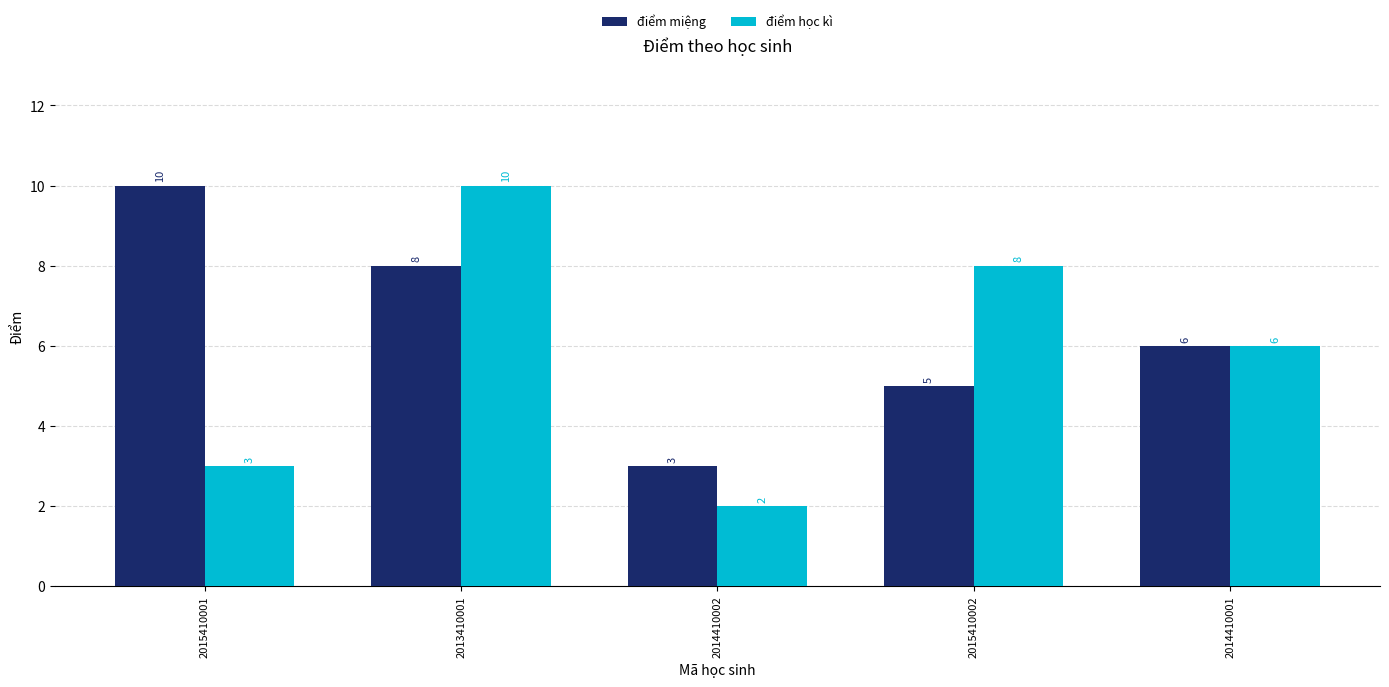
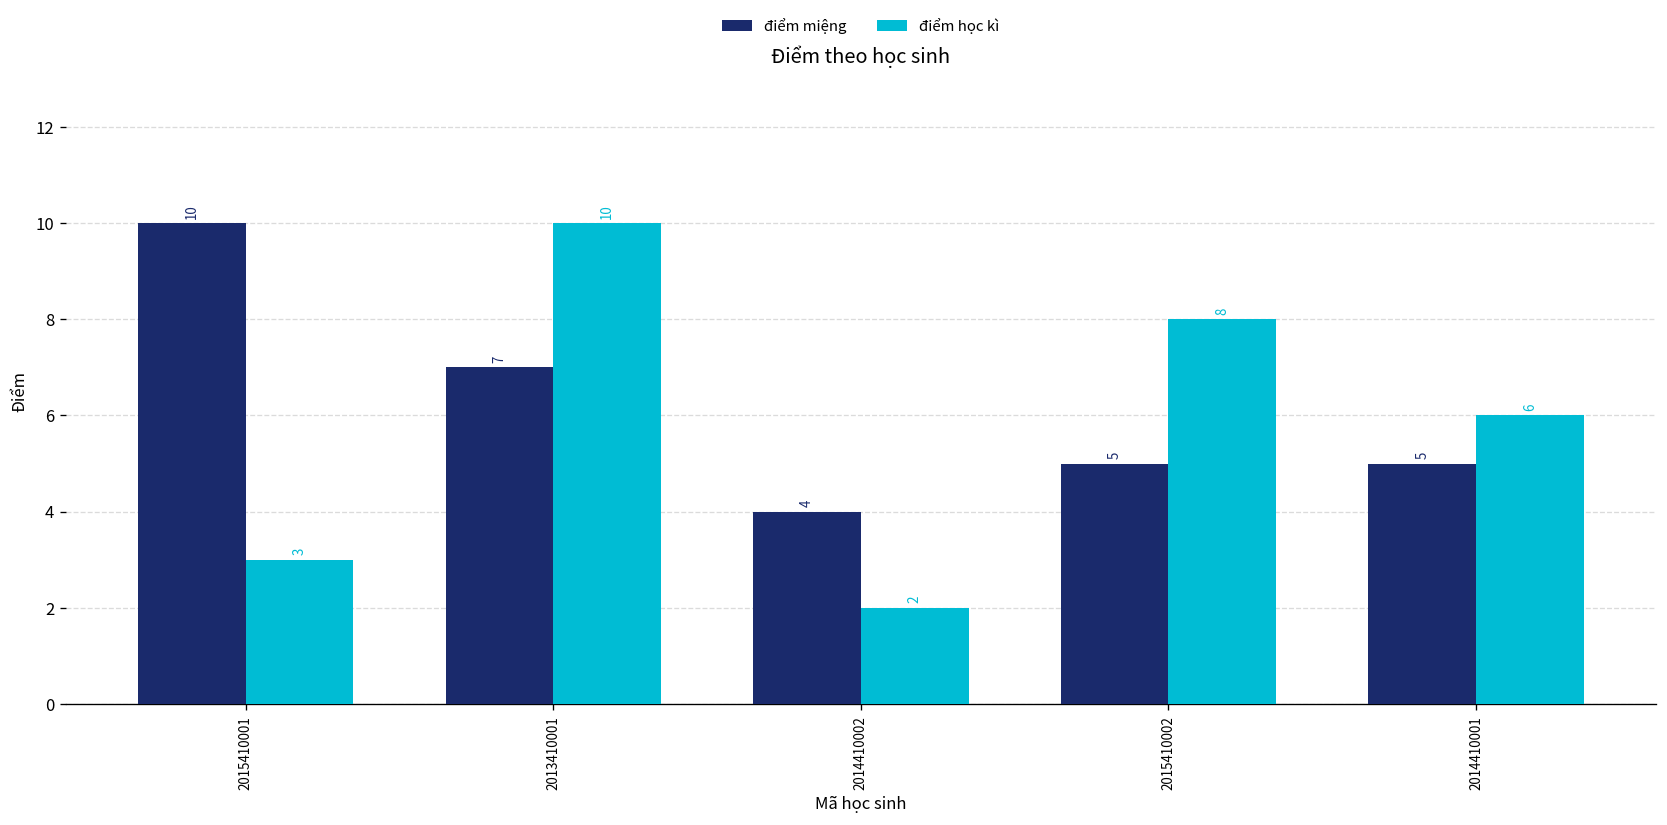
điểm miệng, 2013410001: 8 -> 7
điểm miệng, 2014410002: 3 -> 4
điểm miệng, 2014410001: 6 -> 5
